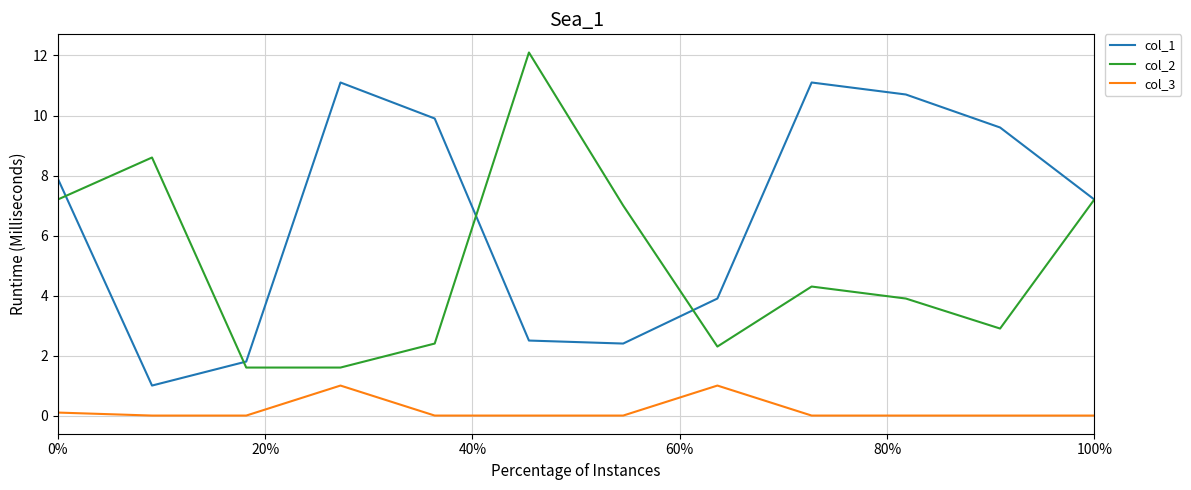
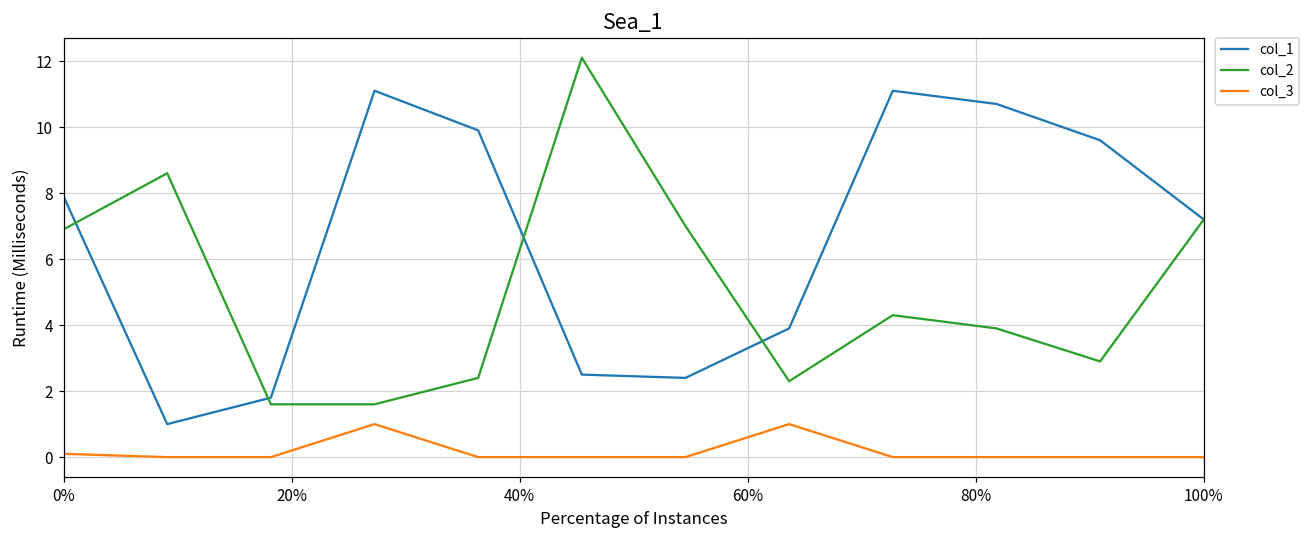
col_2, 0%: 7.2 -> 6.9
